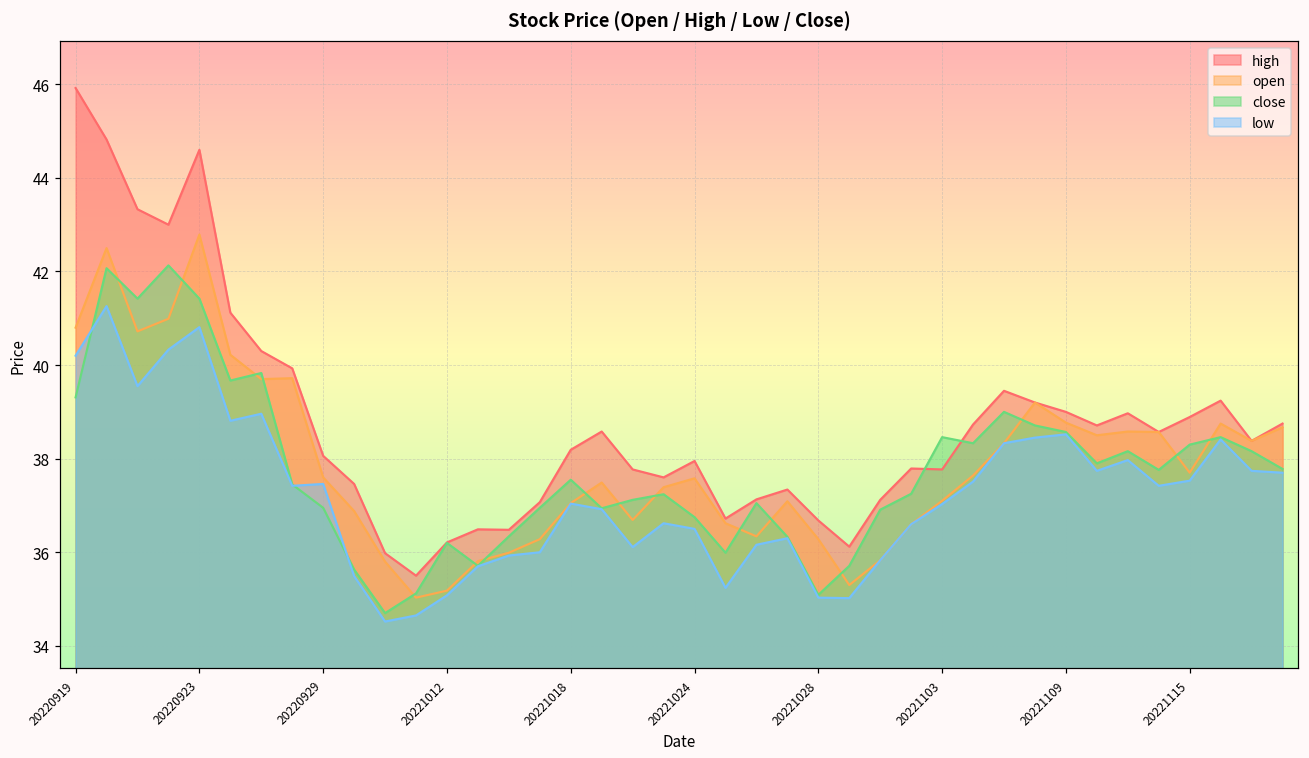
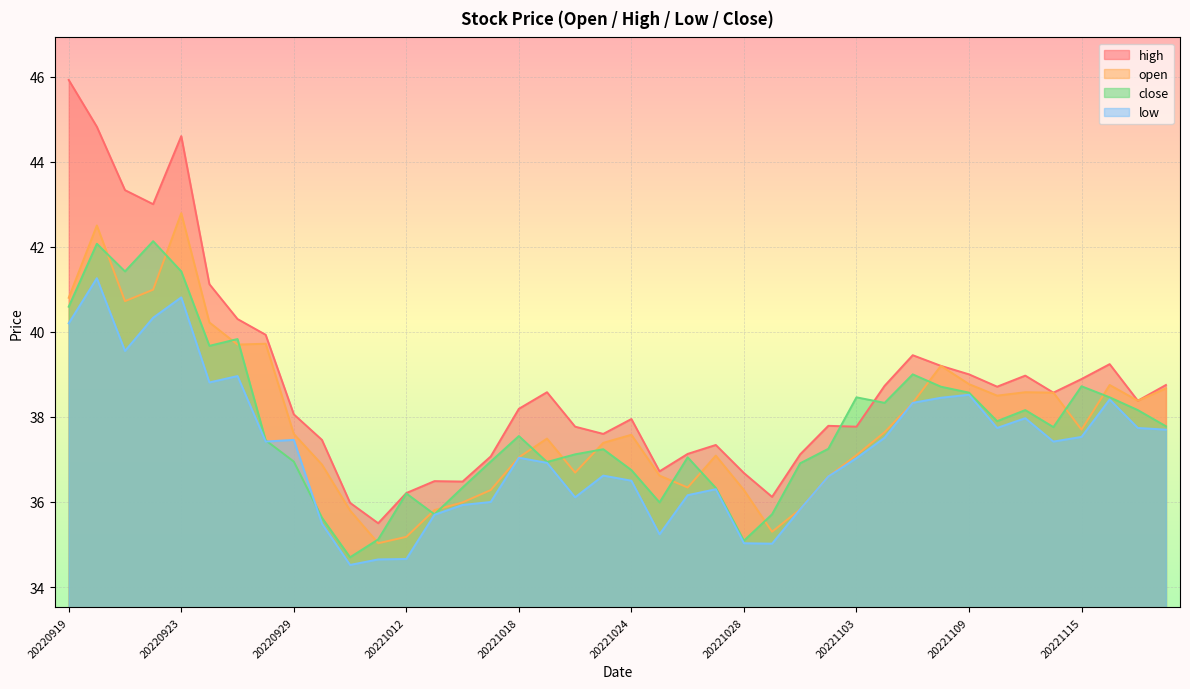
close, 20220919: 39.3 -> 40.6
low, 20221012: 35.1 -> 34.7
close, 20221115: 38.3 -> 38.7
